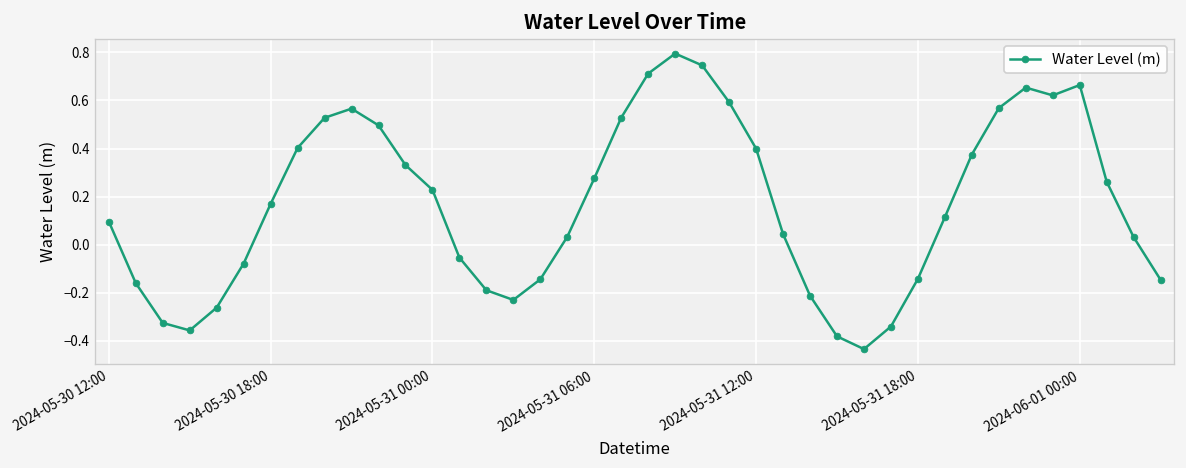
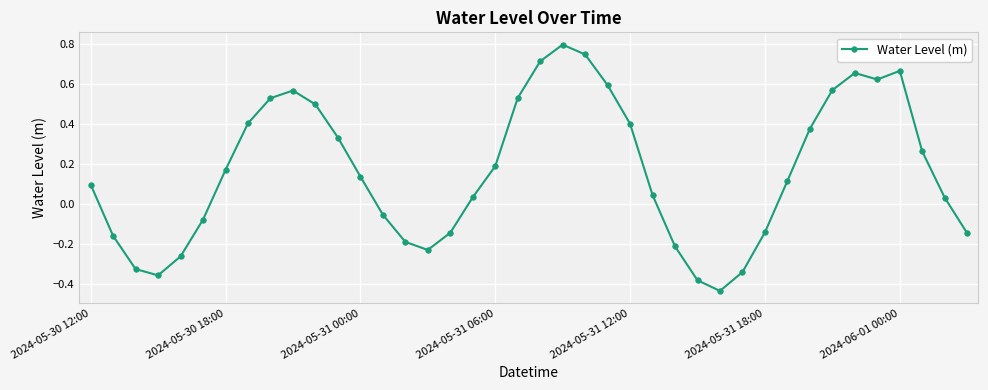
2024-05-31 00:00: 0.23 -> 0.14
2024-05-31 06:00: 0.28 -> 0.19
